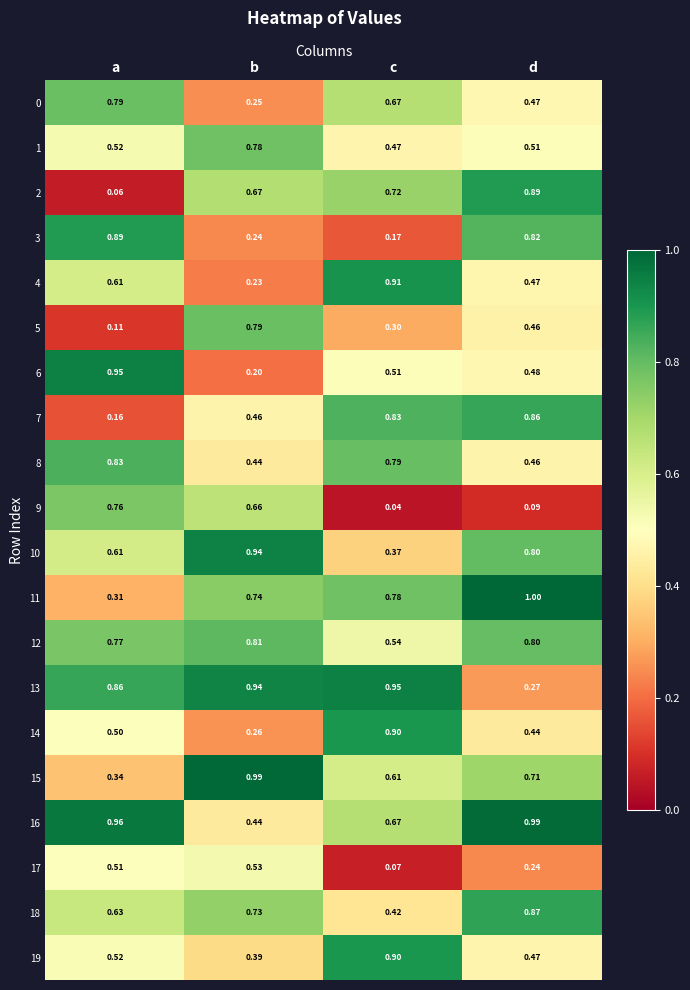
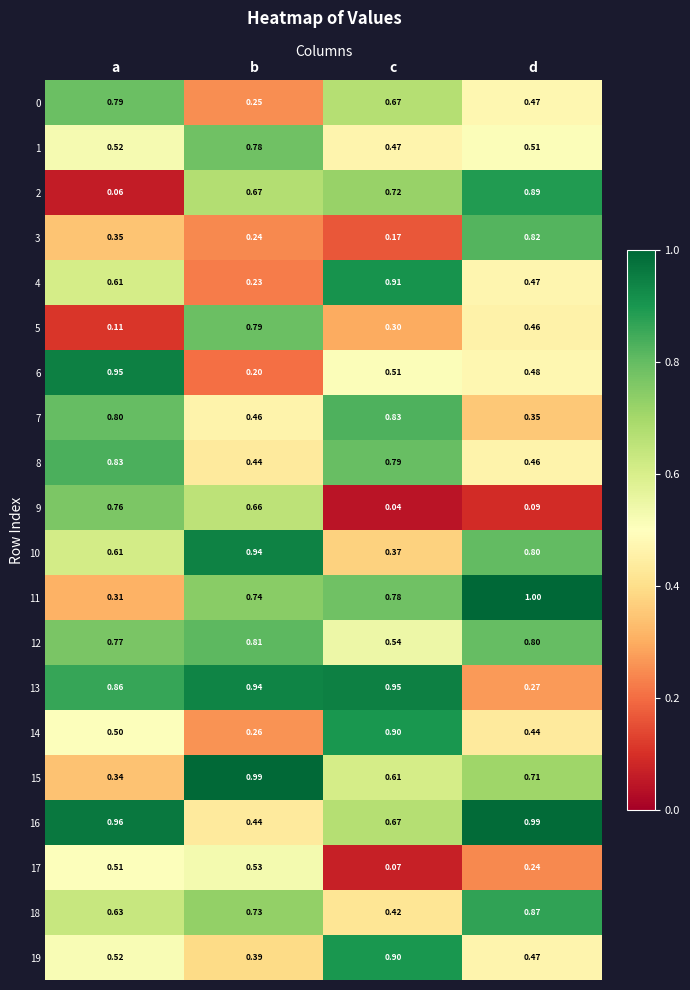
3, a: 0.89 -> 0.35
7, a: 0.16 -> 0.80
7, d: 0.86 -> 0.35
